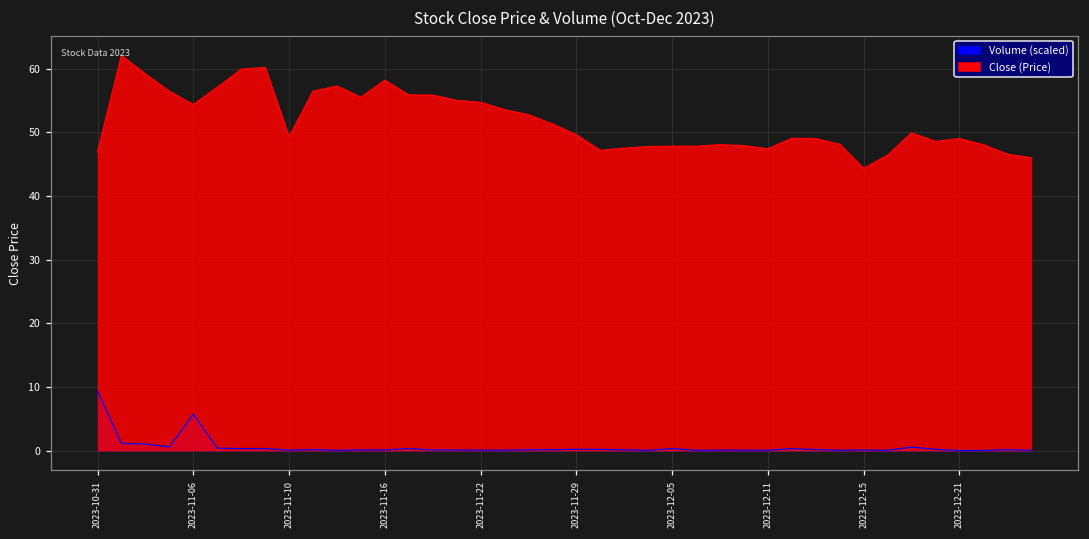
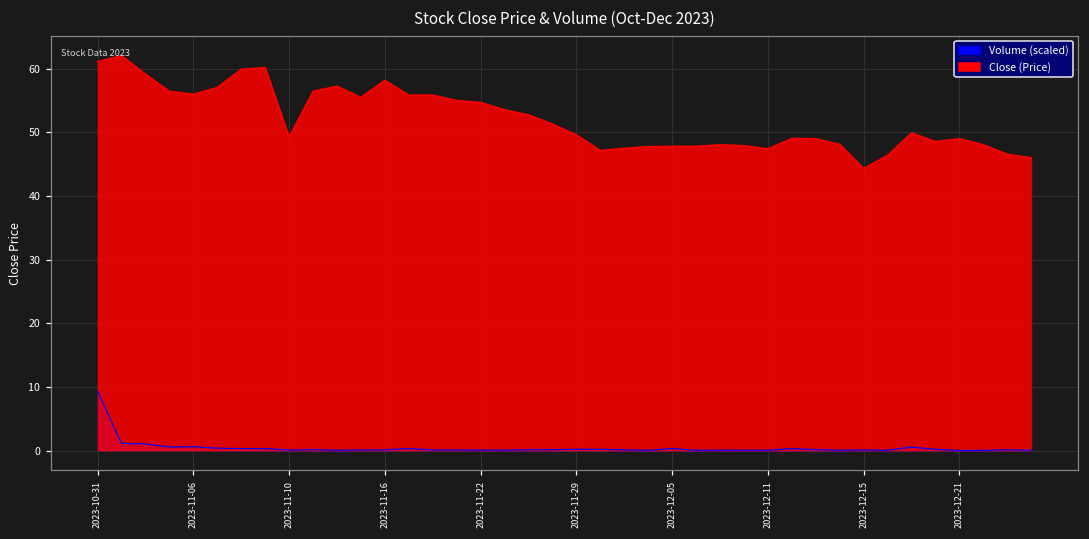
Close (Price), 2023-10-31: 47 -> 61
Volume (scaled), 2023-11-06: 6 -> 1
Close (Price), 2023-11-06: 54 -> 56
